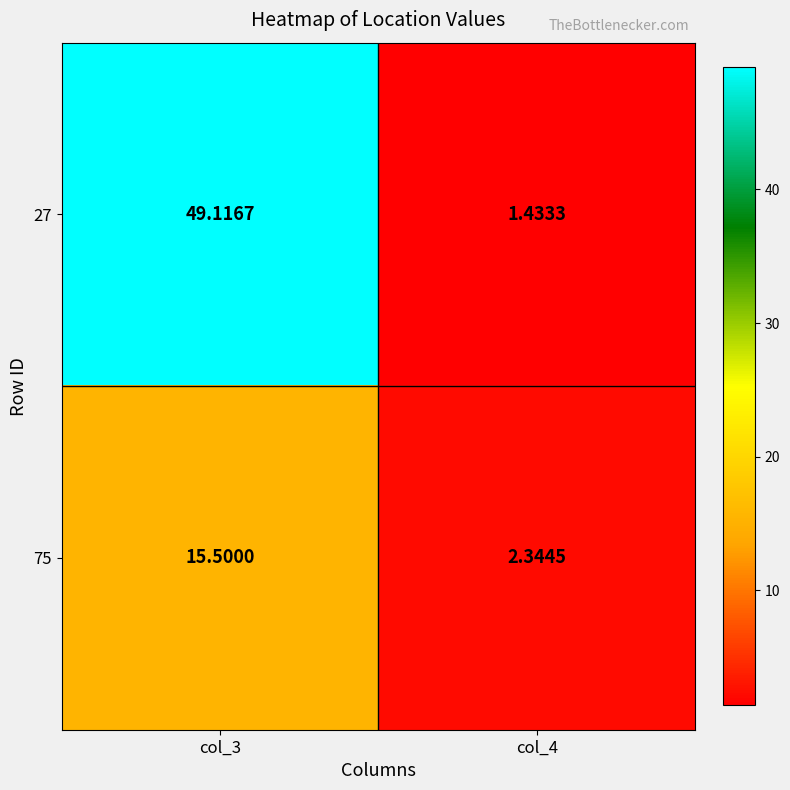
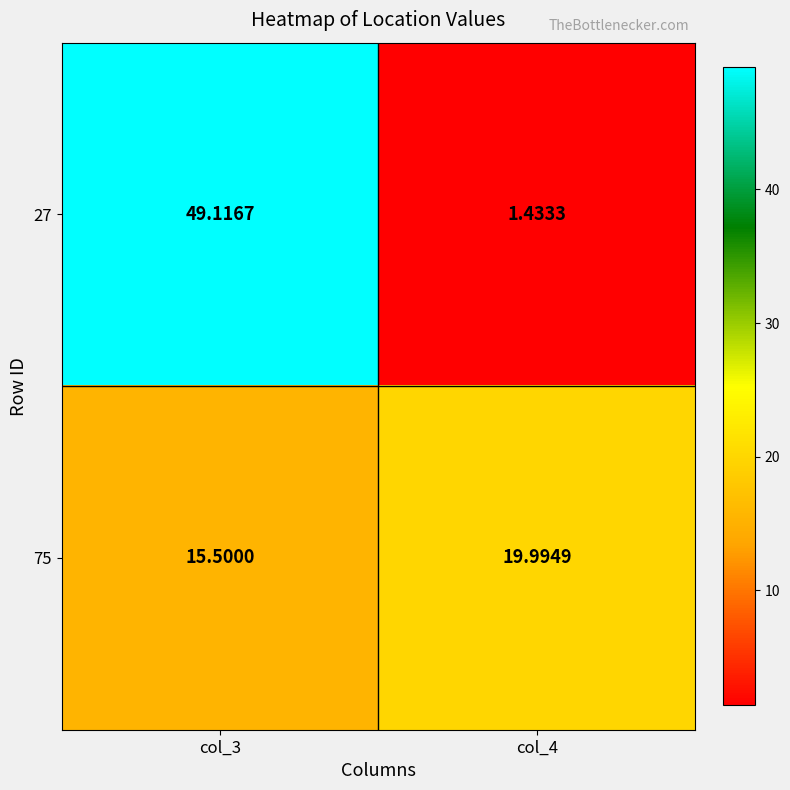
75, col_4: 2.3445 -> 19.9949
